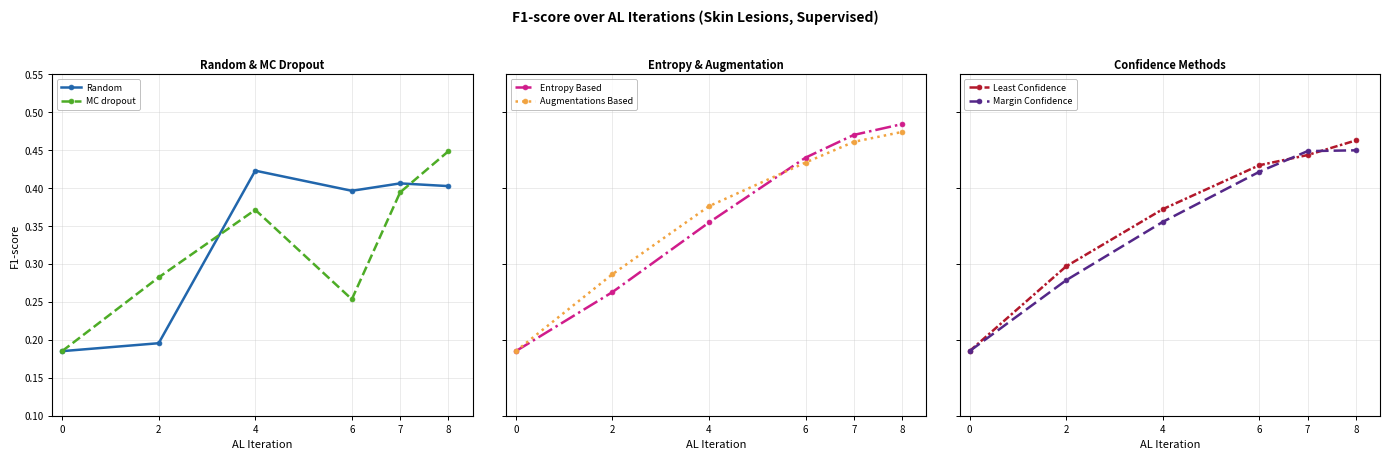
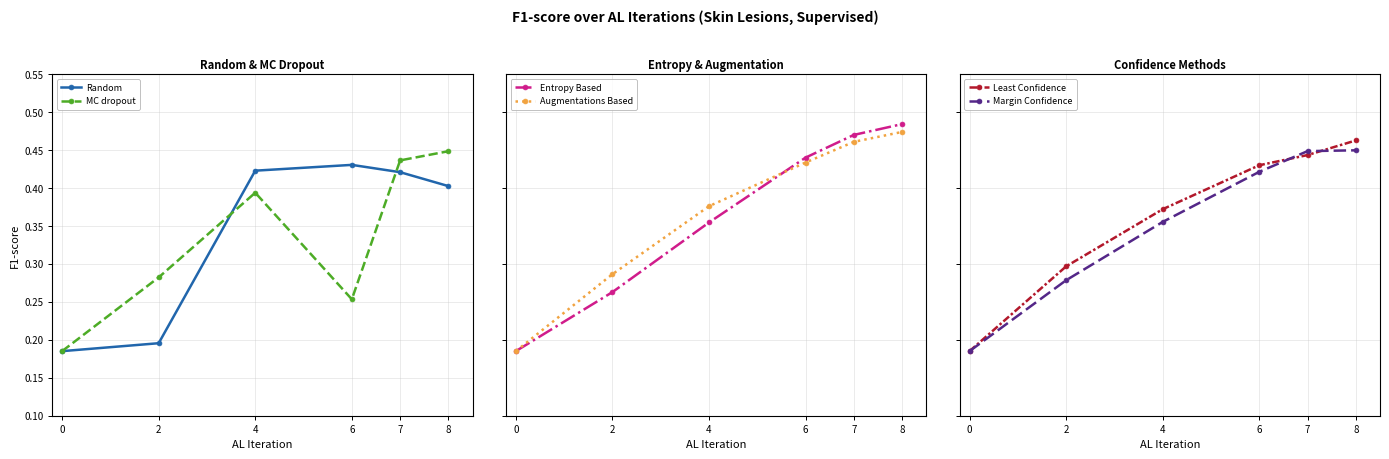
Random & MC Dropout, MC dropout, 4: 0.37 -> 0.39
Random & MC Dropout, Random, 6: 0.40 -> 0.43
Random & MC Dropout, Random, 7: 0.41 -> 0.42
Random & MC Dropout, MC dropout, 7: 0.39 -> 0.44
